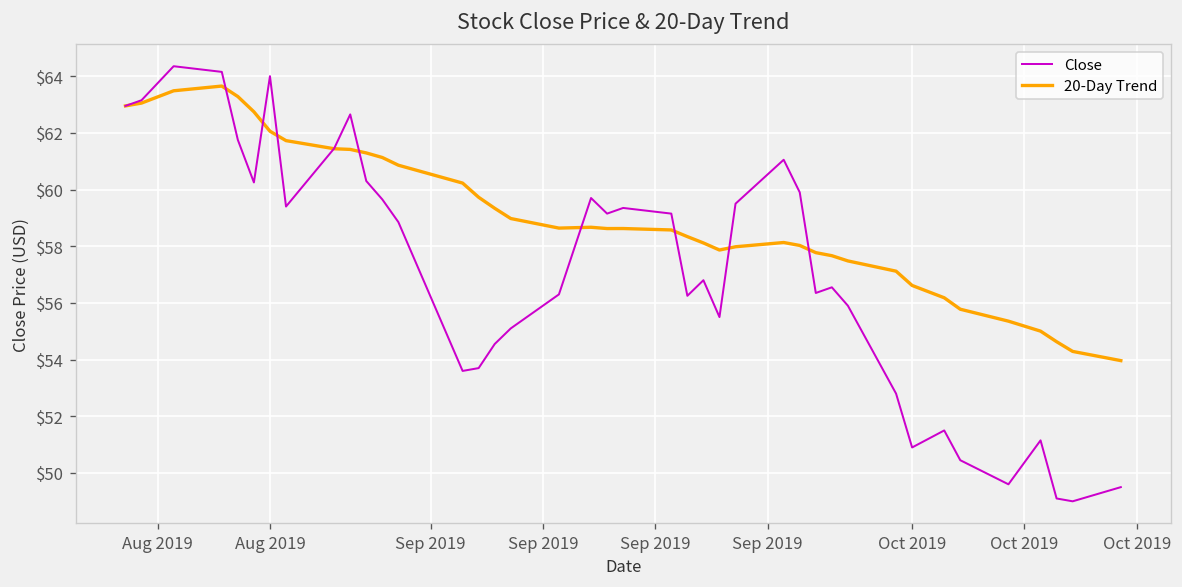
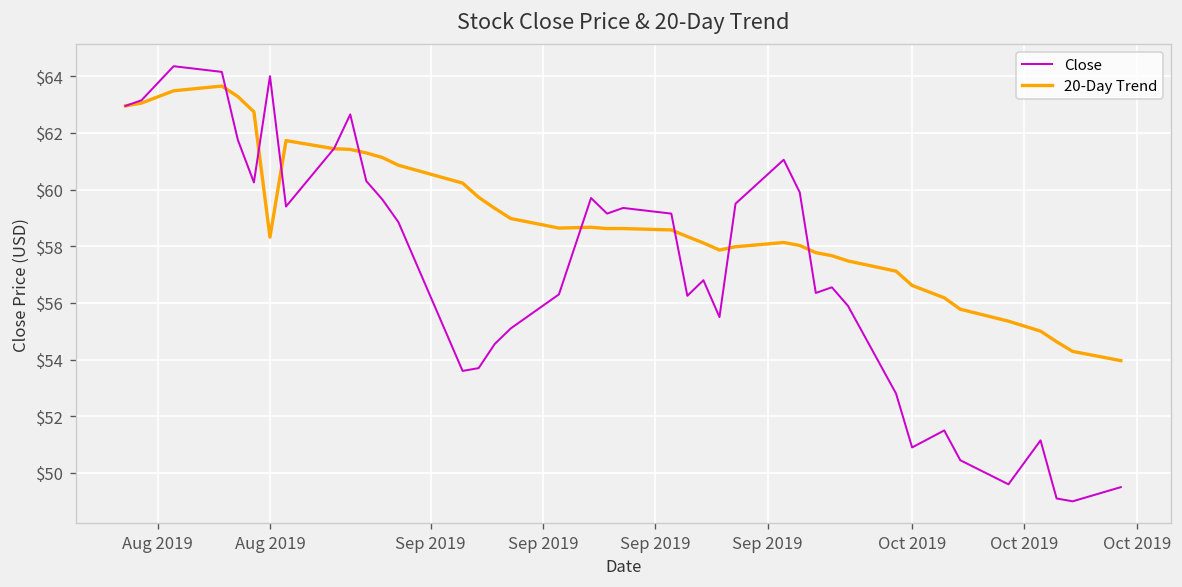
20-Day Trend, Aug 2019: $62.1 -> $58.3
